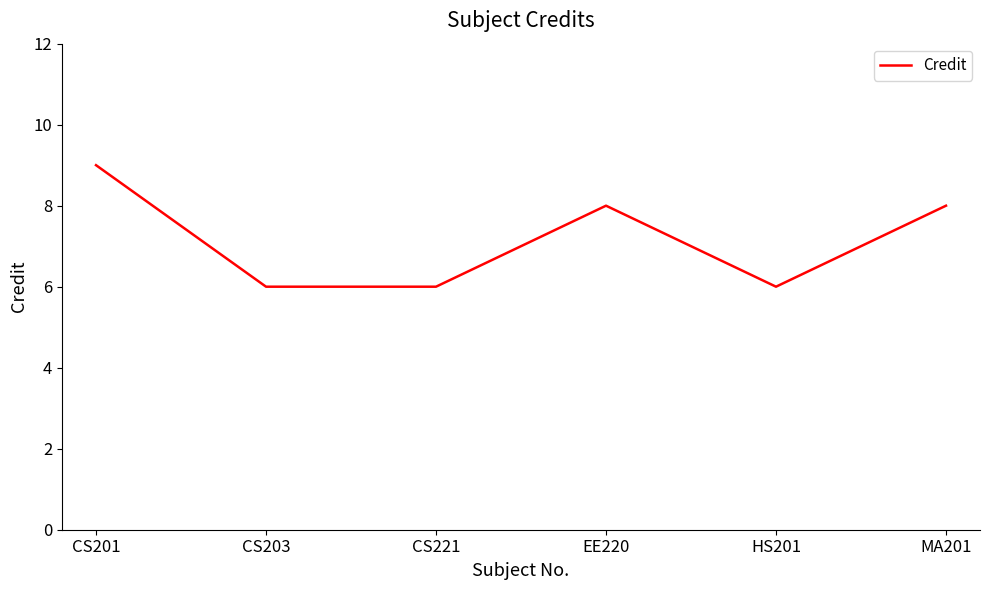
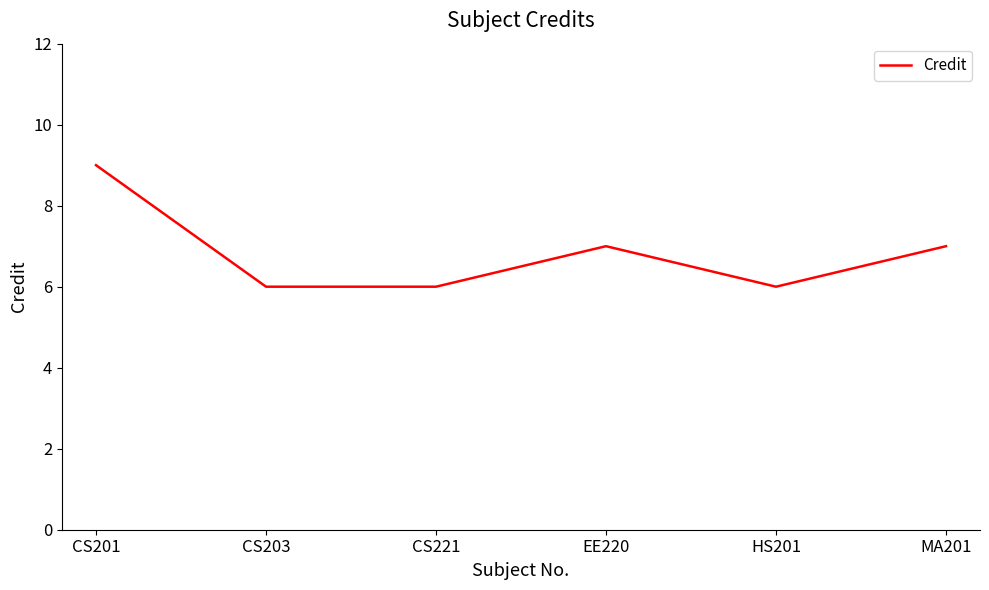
EE220: 8 -> 7
MA201: 8 -> 7
